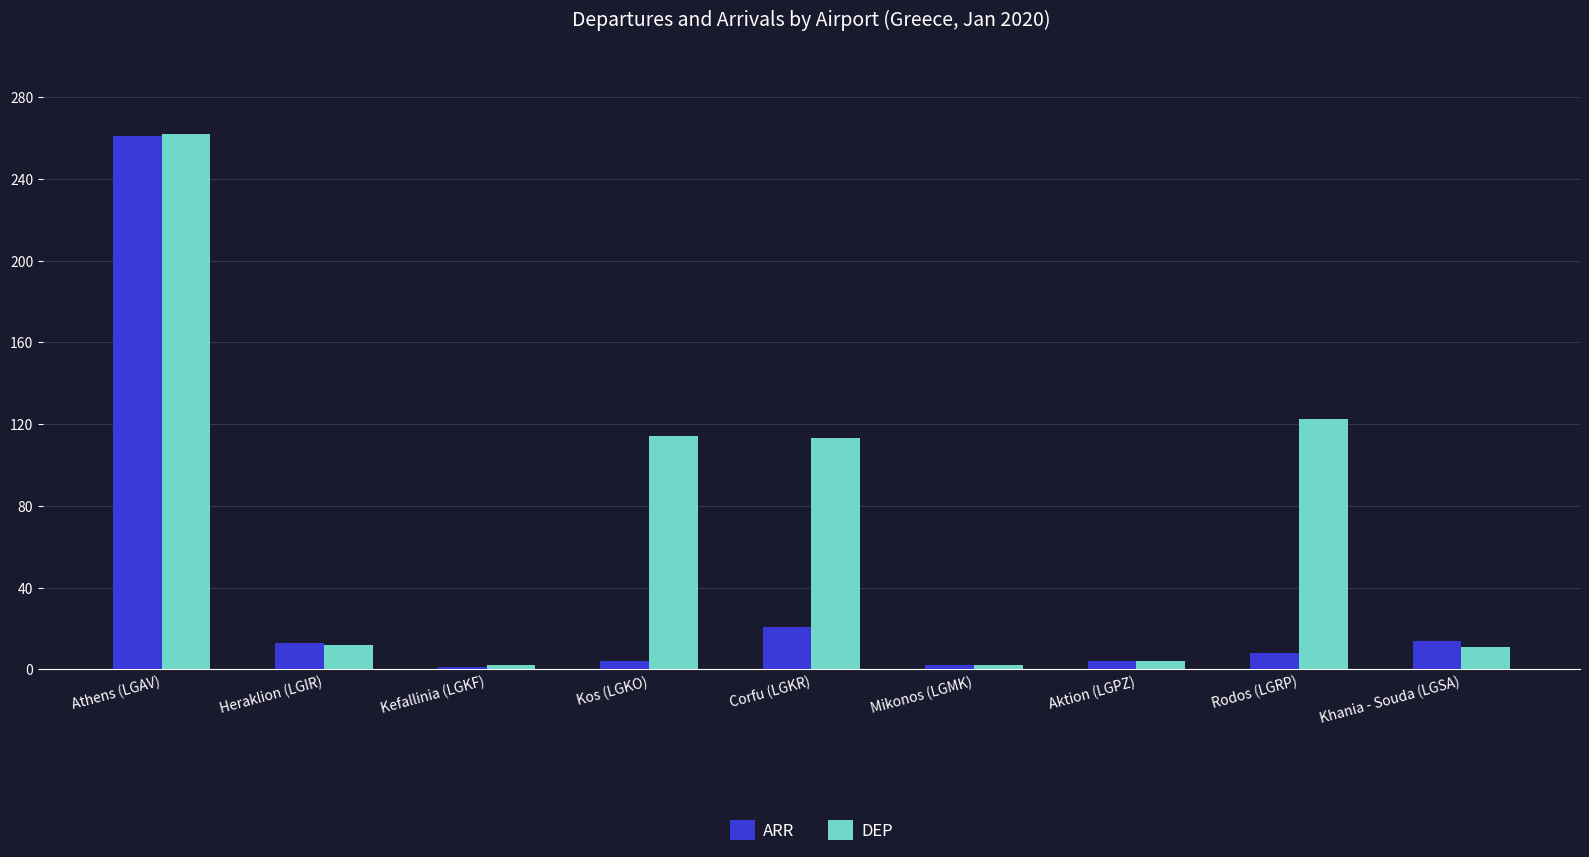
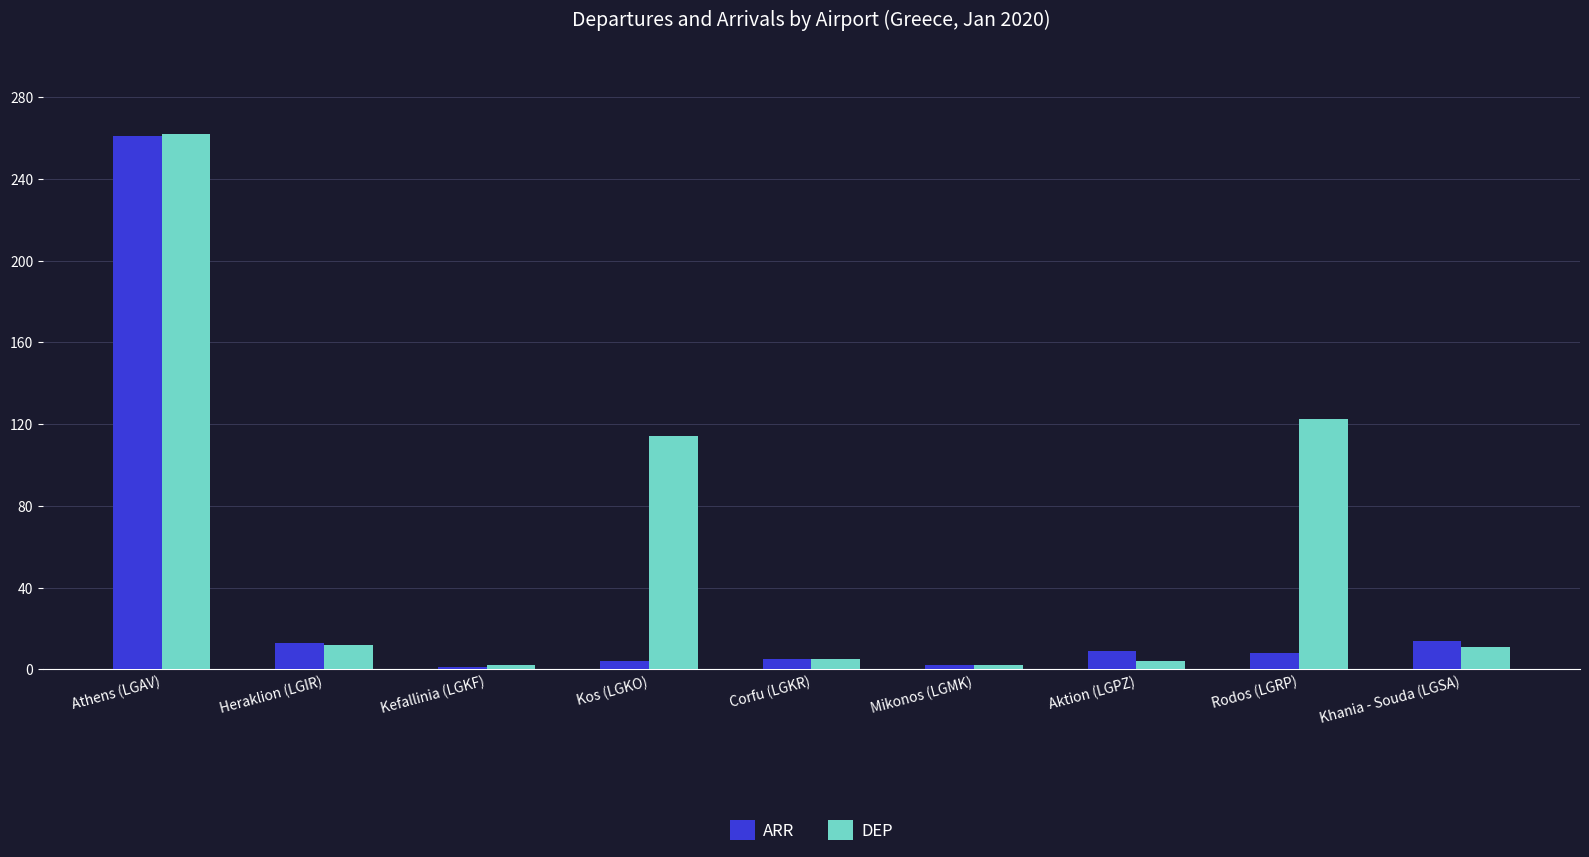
ARR, Corfu (LGKR): 21 -> 5
DEP, Corfu (LGKR): 113 -> 5
ARR, Aktion (LGPZ): 4 -> 9
